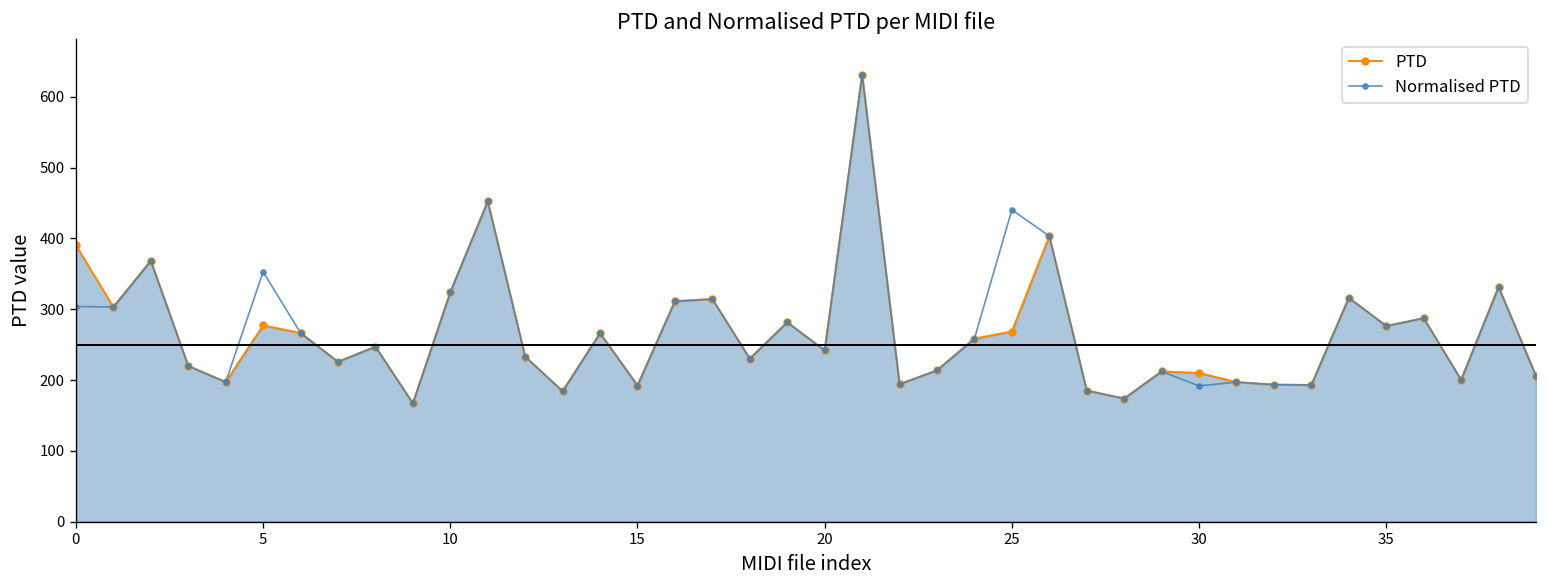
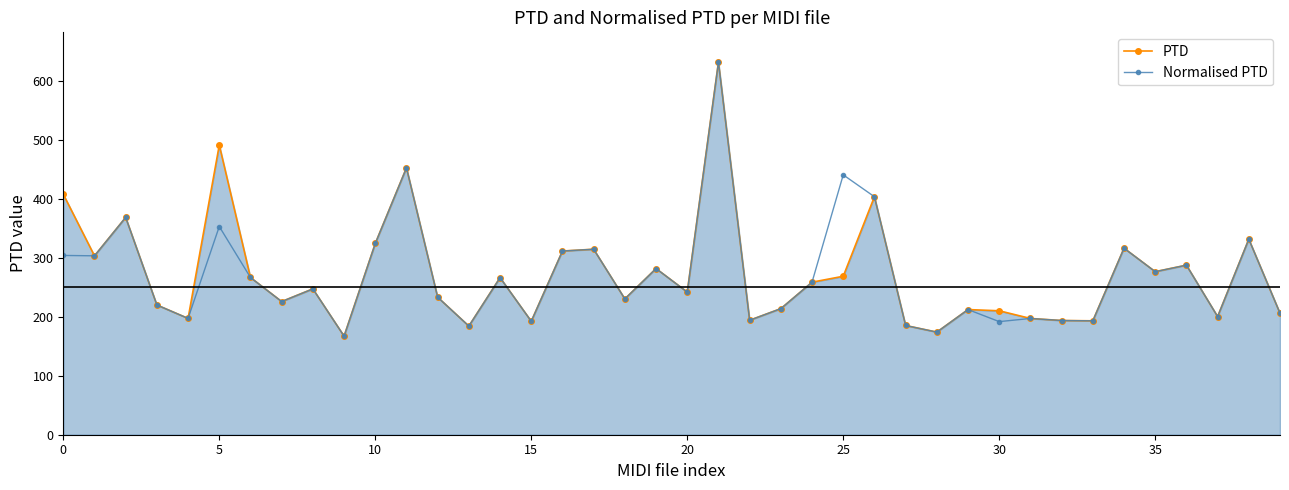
PTD, 0: 390 -> 410
PTD, 5: 280 -> 490
